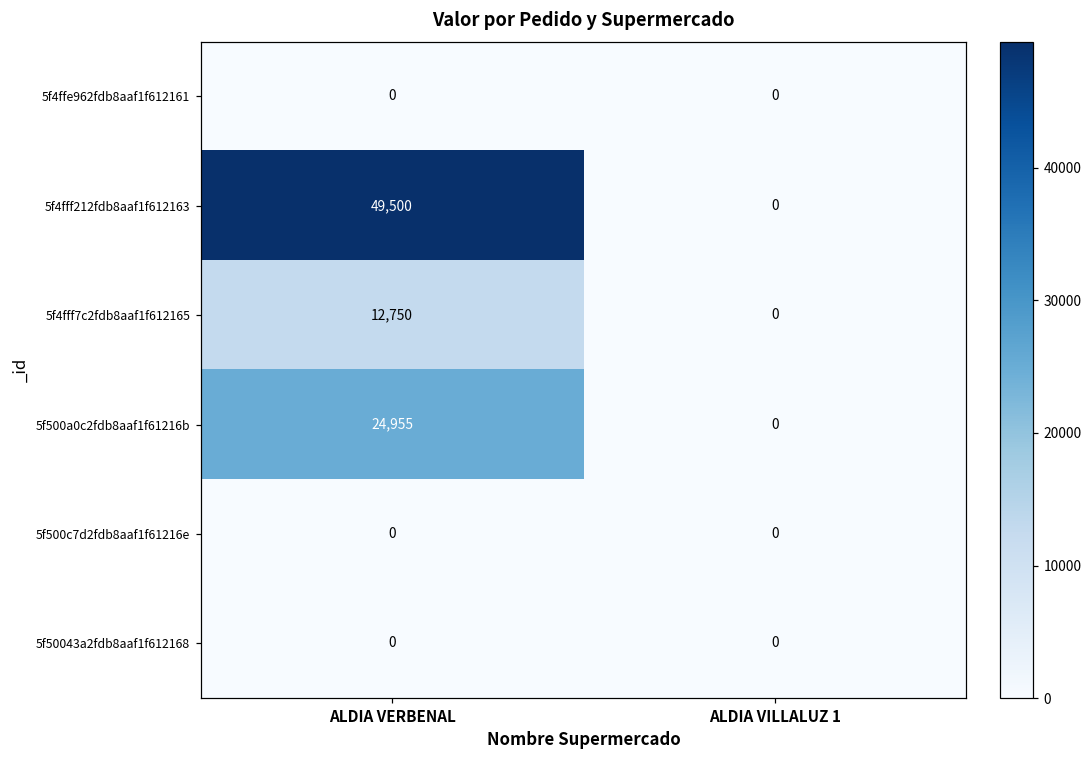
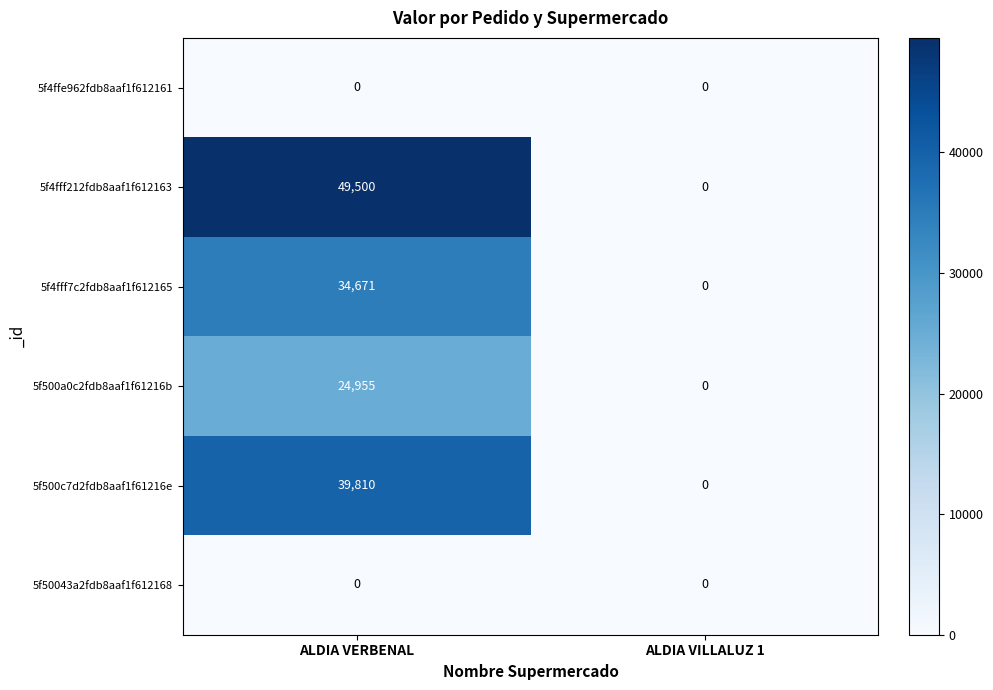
5f4fff7c2fdb8aaf1f612165, ALDIA VERBENAL: 12,750 -> 34,671
5f500c7d2fdb8aaf1f61216e, ALDIA VERBENAL: 0 -> 39,810
